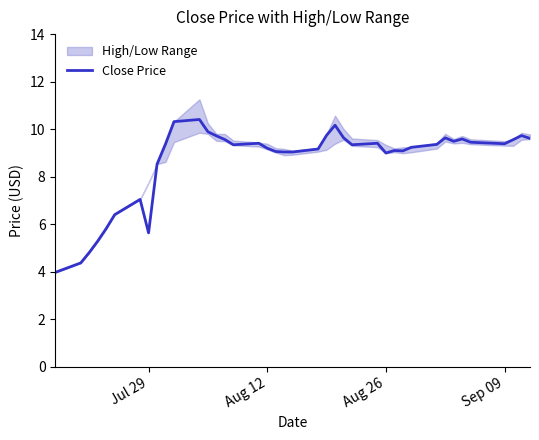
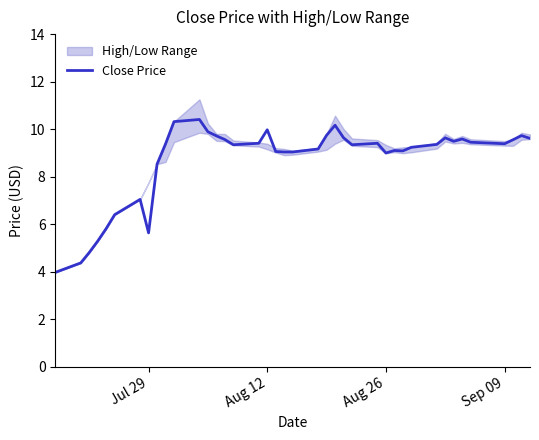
Close Price, Aug 12: 9.2 -> 10.0
